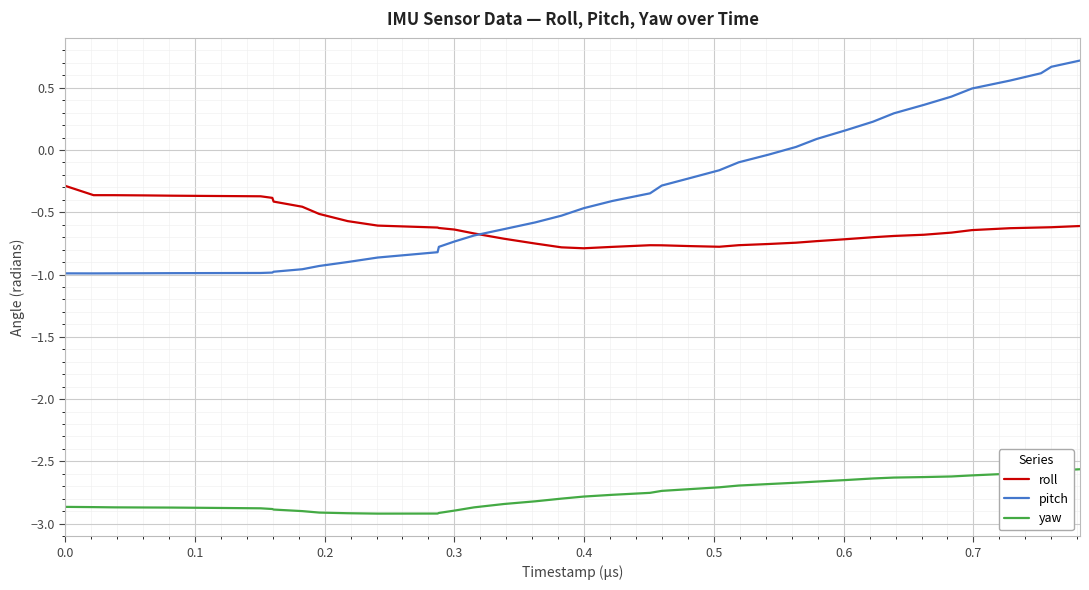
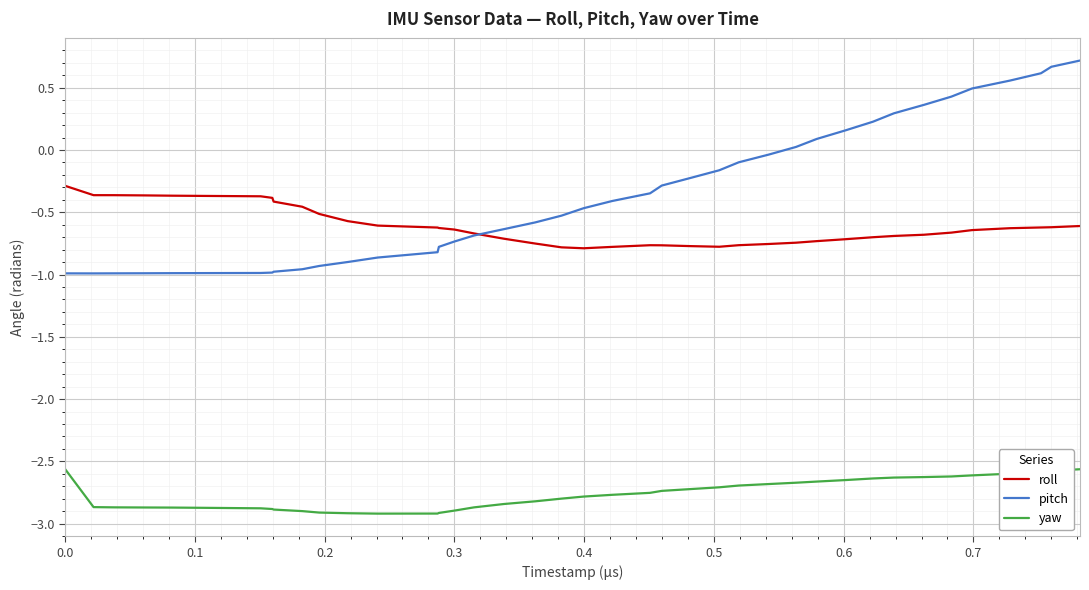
yaw, 0.0: -2.87 -> -2.56
